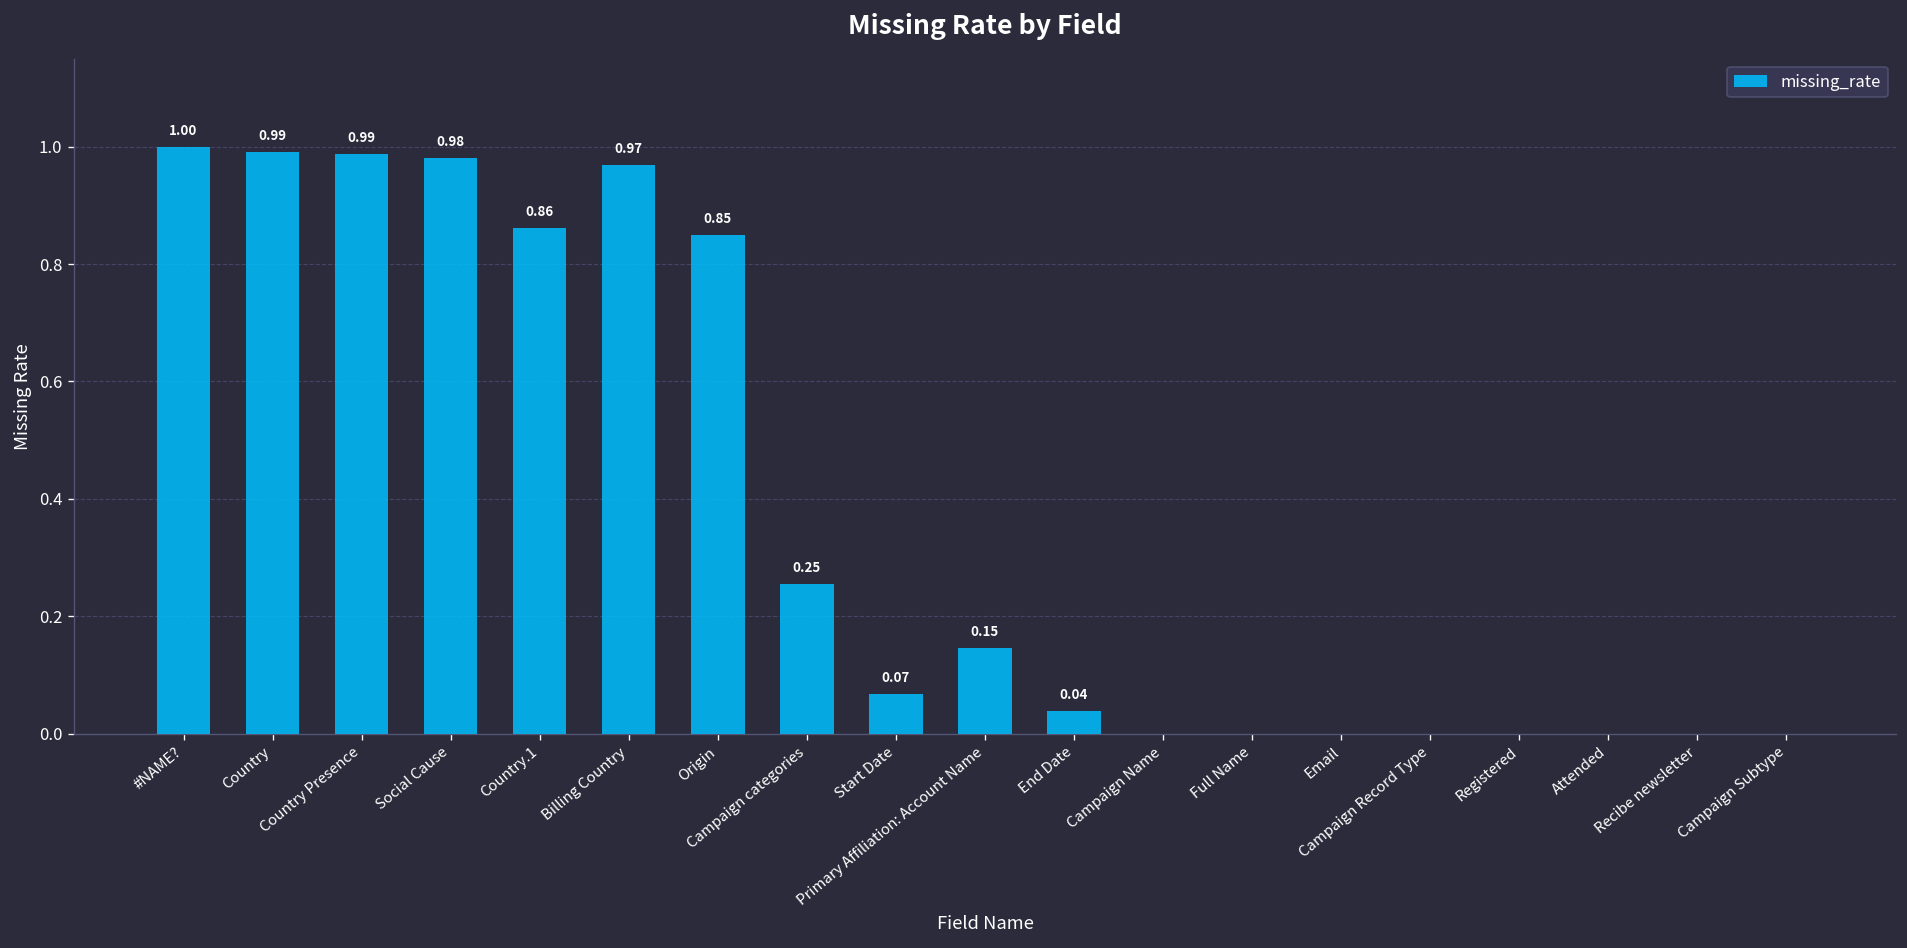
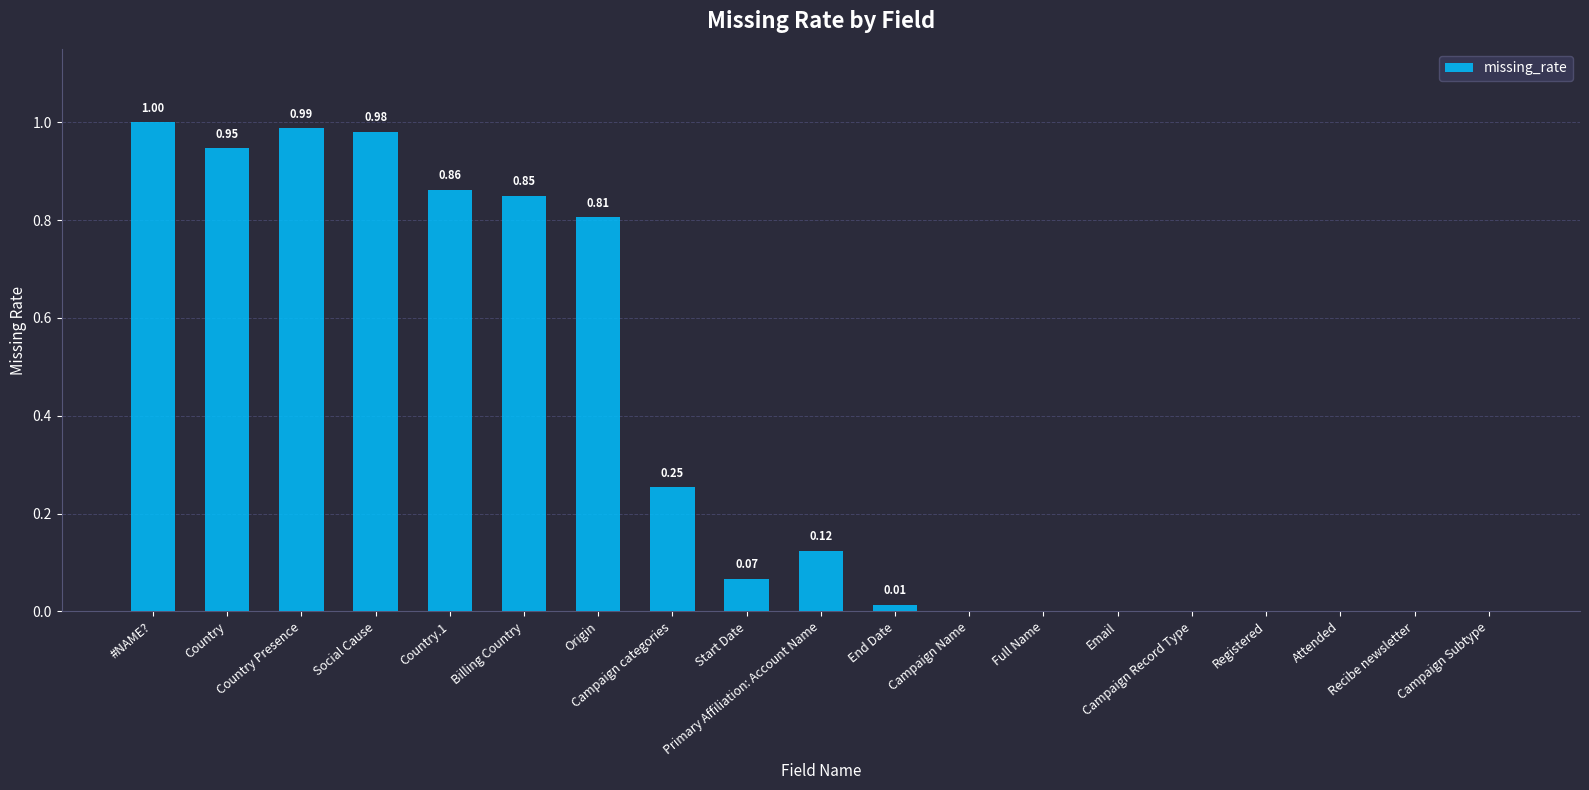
Country: 0.99 -> 0.95
Billing Country: 0.97 -> 0.85
Origin: 0.85 -> 0.81
Primary Affiliation: Account Name: 0.15 -> 0.12
End Date: 0.04 -> 0.01
